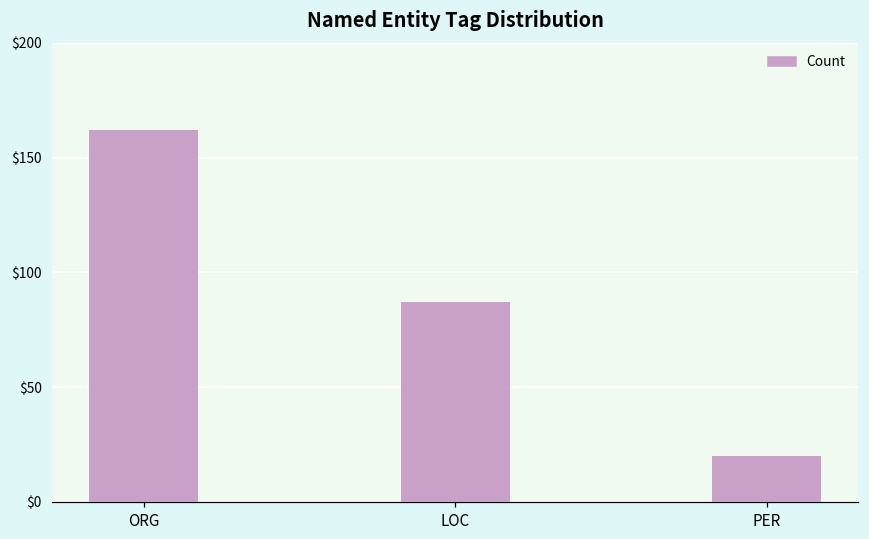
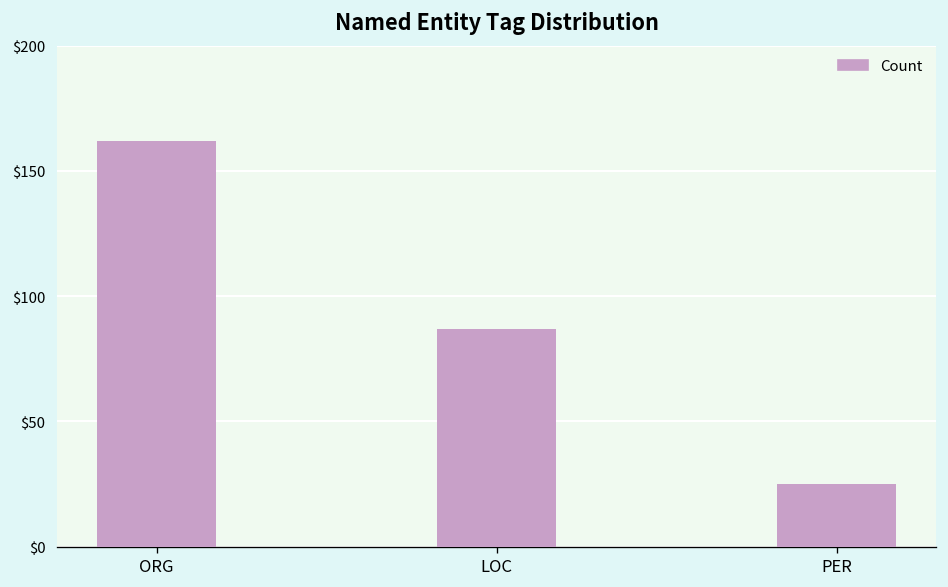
PER: $20 -> $25
